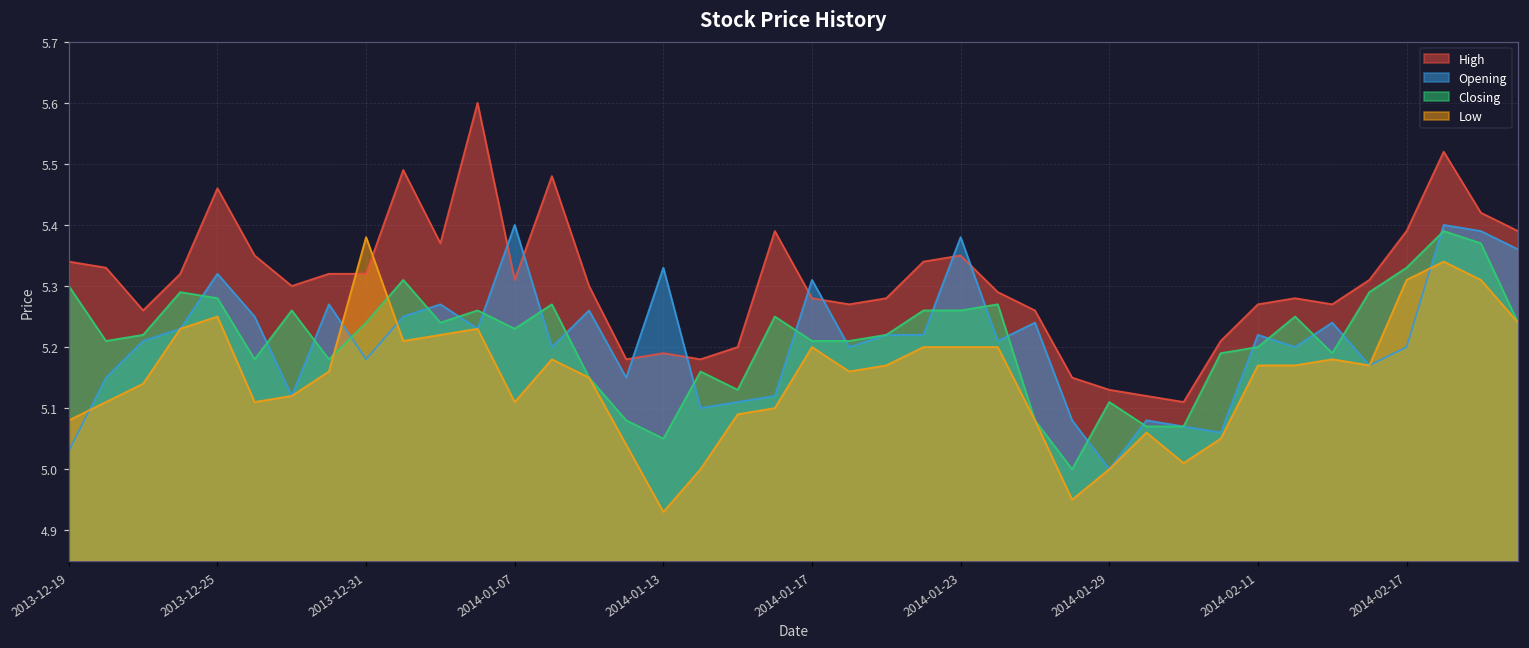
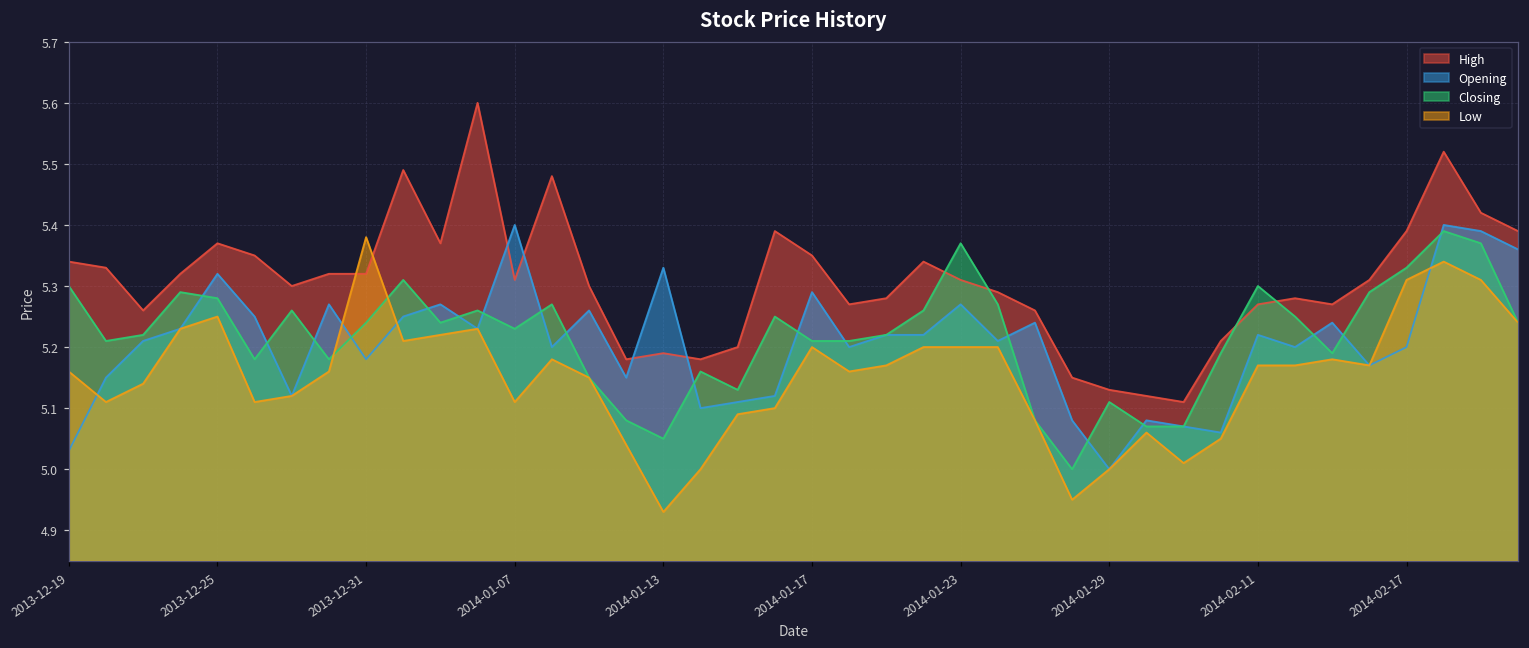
Low, 2013-12-19: 5.08 -> 5.16
High, 2013-12-25: 5.46 -> 5.37
High, 2014-01-17: 5.28 -> 5.35
Opening, 2014-01-17: 5.31 -> 5.29
High, 2014-01-23: 5.35 -> 5.31
Opening, 2014-01-23: 5.38 -> 5.27
Closing, 2014-01-23: 5.26 -> 5.37
Closing, 2014-02-11: 5.2 -> 5.3
